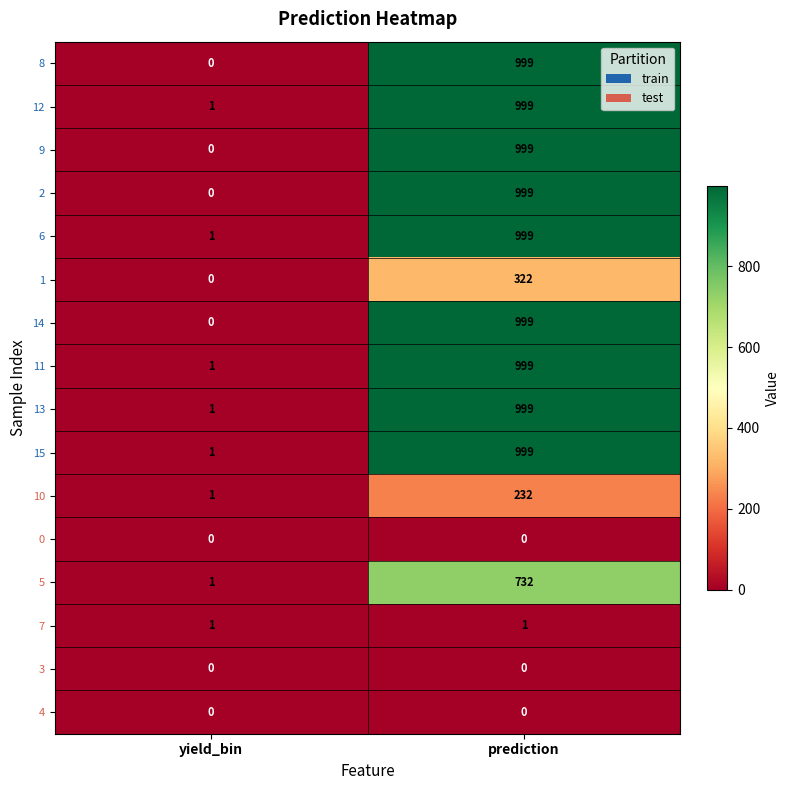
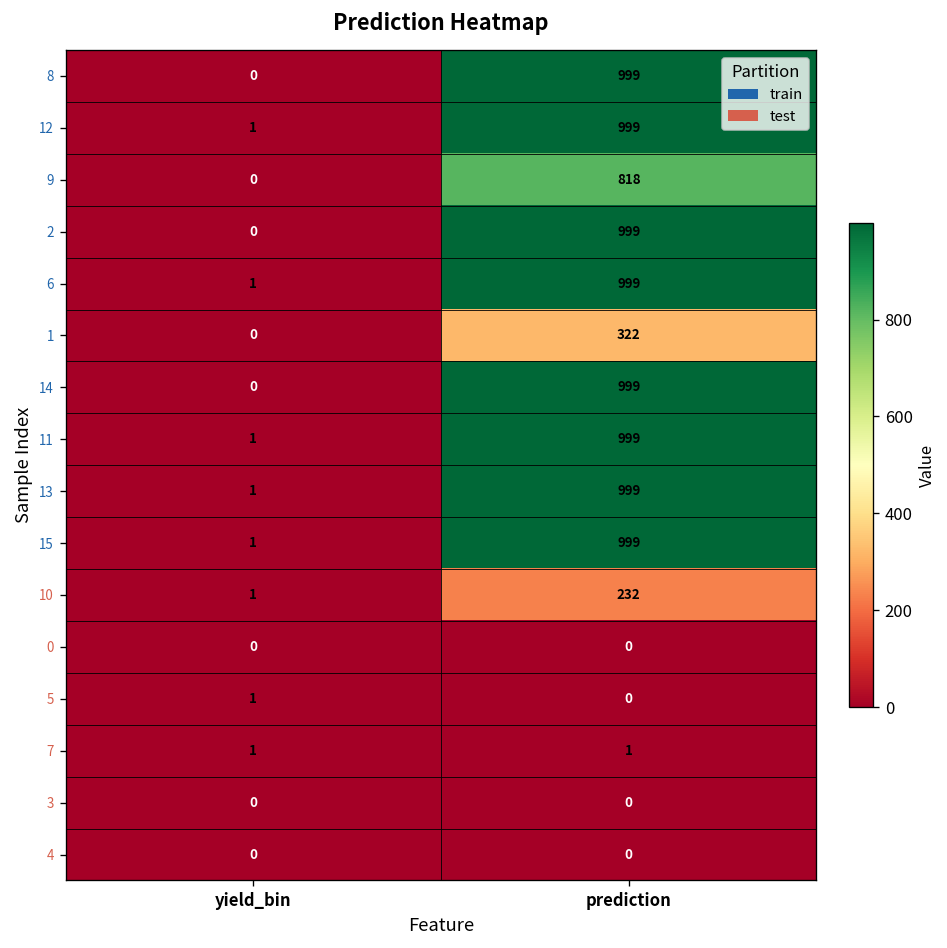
9, prediction: 999 -> 818
5, prediction: 732 -> 0
